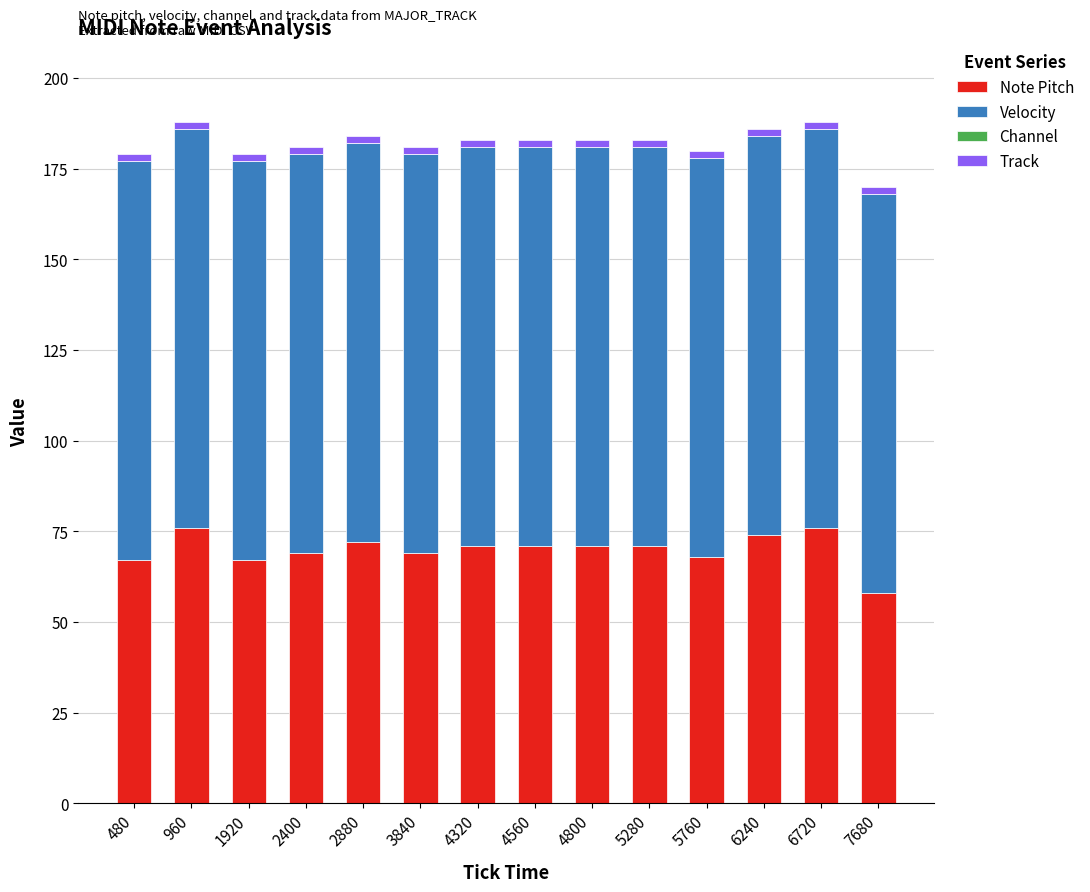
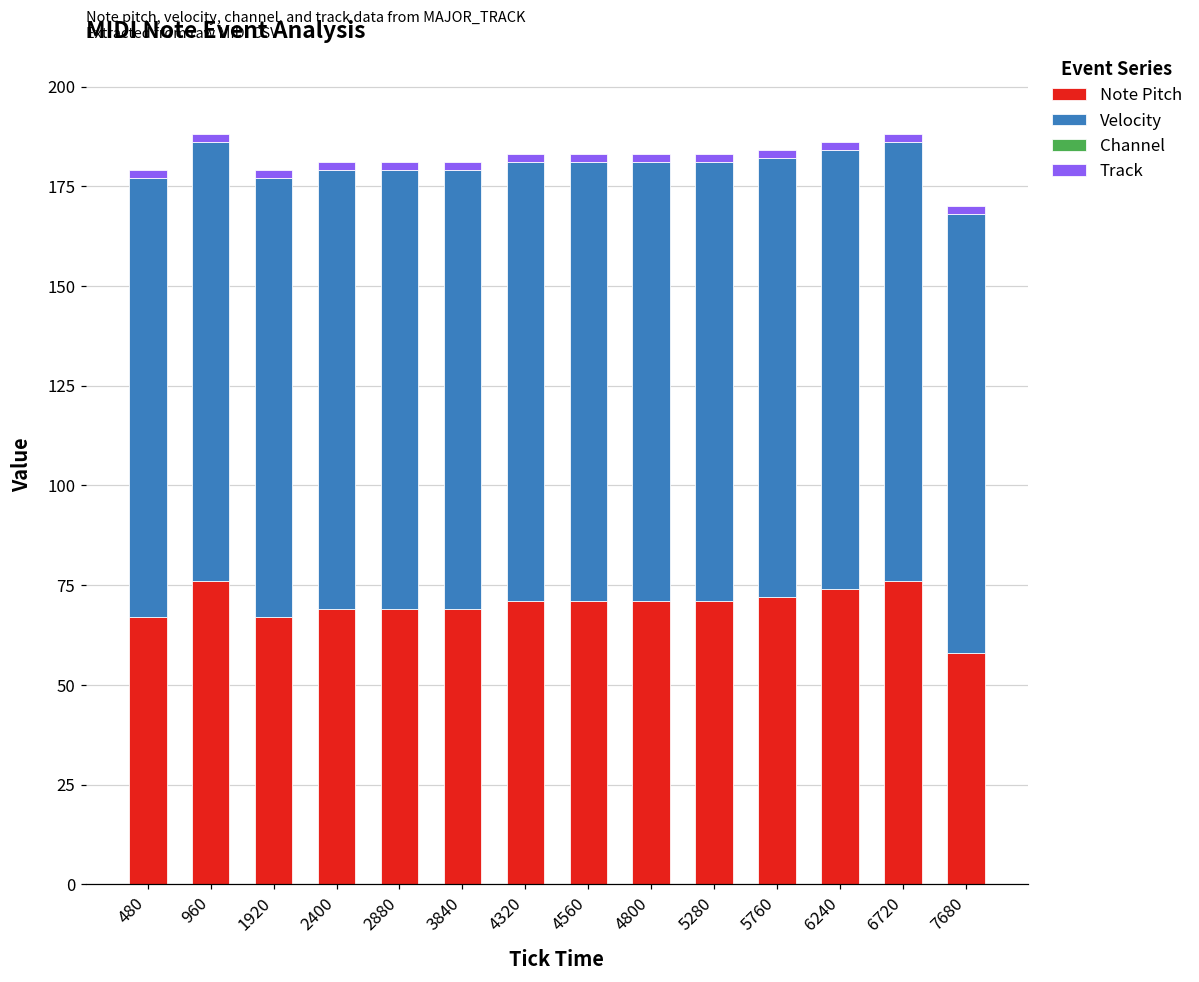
Note Pitch, 2880: 72 -> 69
Note Pitch, 5760: 68 -> 72
